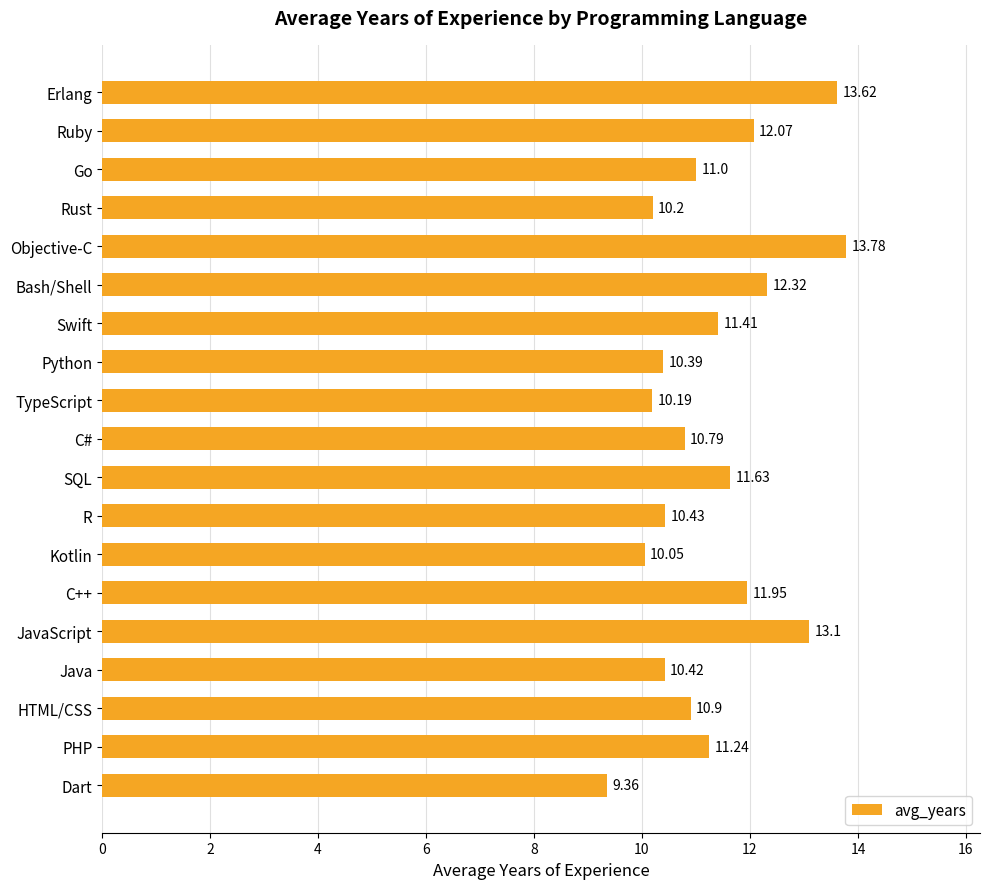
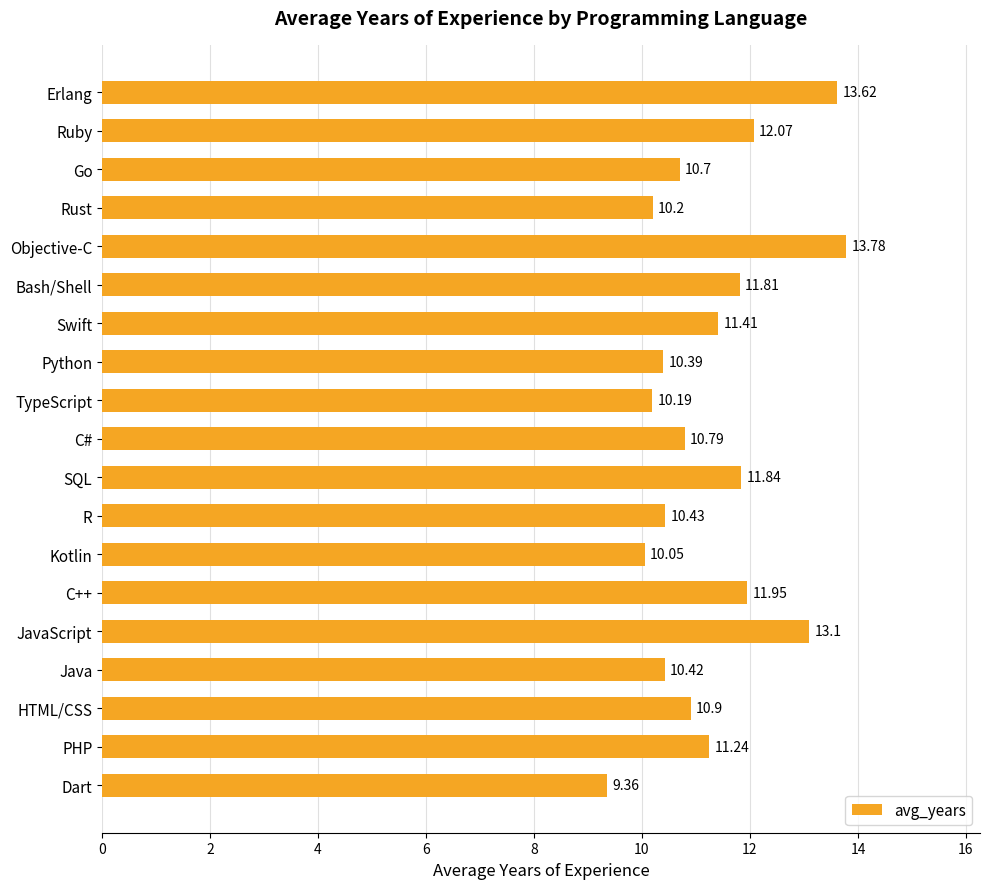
Go: 11.0 -> 10.7
Bash/Shell: 12.32 -> 11.81
SQL: 11.63 -> 11.84
